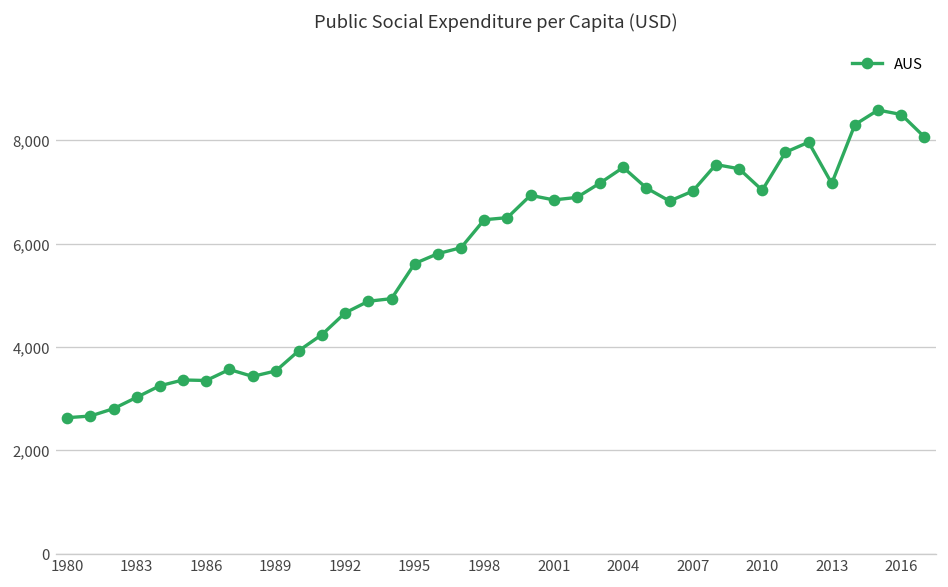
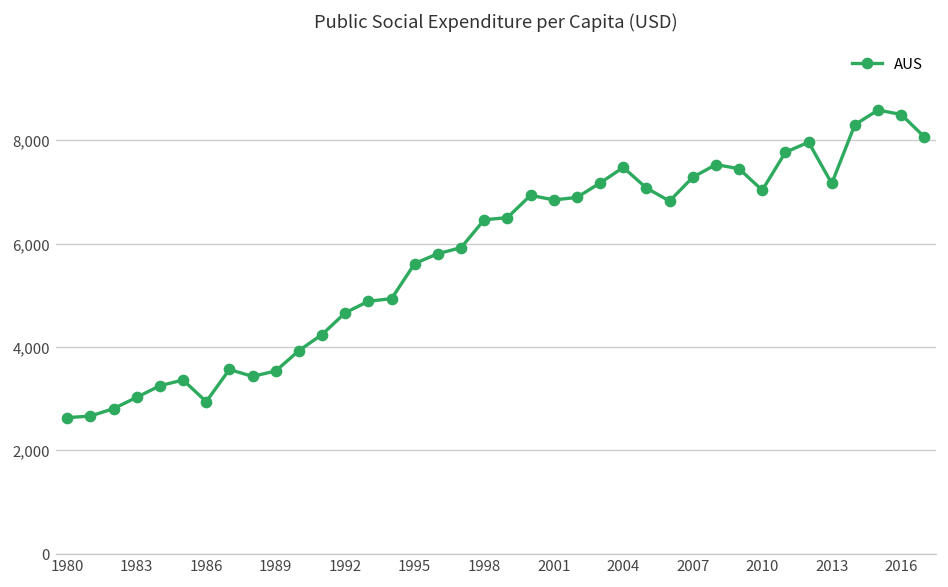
1986: 3,300 -> 2,900
2007: 7,000 -> 7,300
